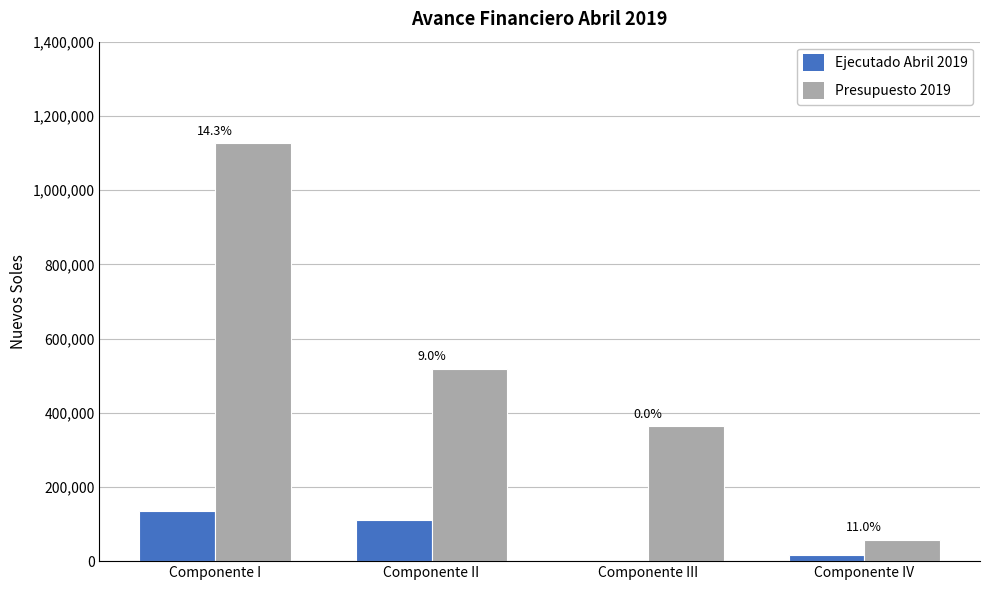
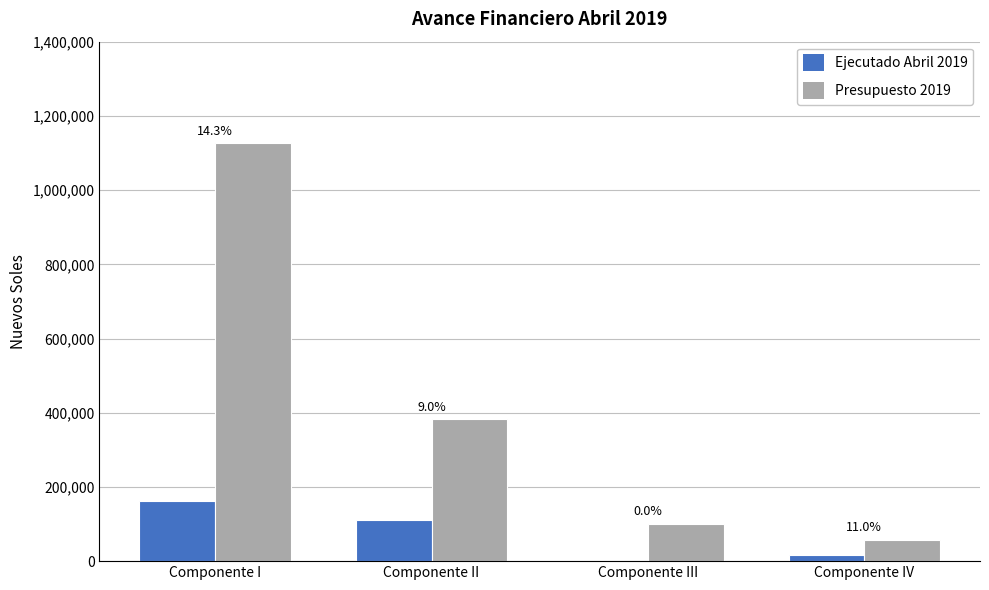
Ejecutado Abril 2019, Componente I: 140,000 -> 160,000
Presupuesto 2019, Componente II: 520,000 -> 380,000
Presupuesto 2019, Componente III: 360,000 -> 100,000
